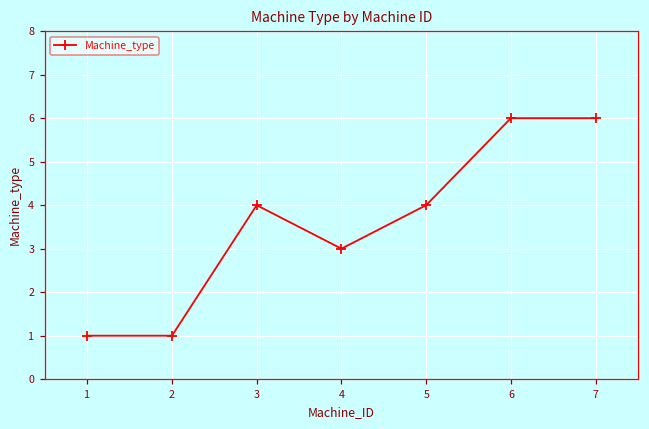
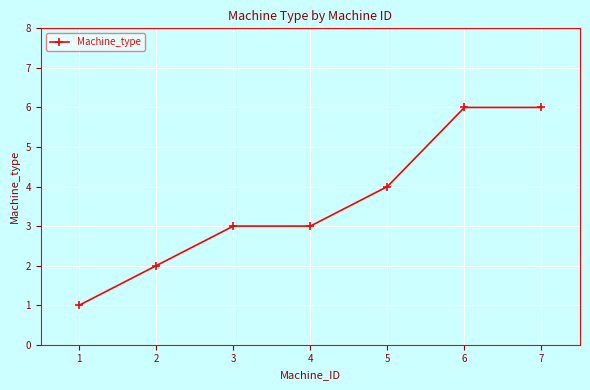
2: 1 -> 2
3: 4 -> 3
